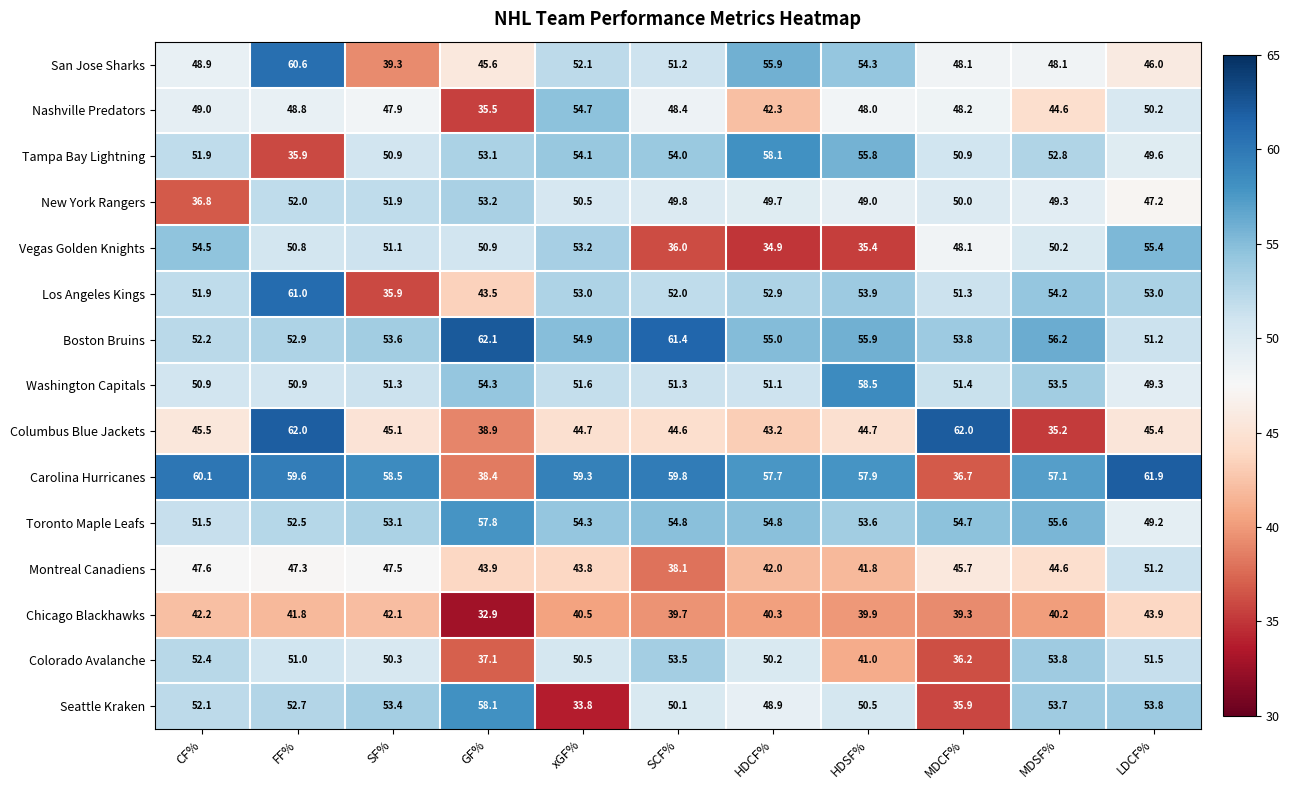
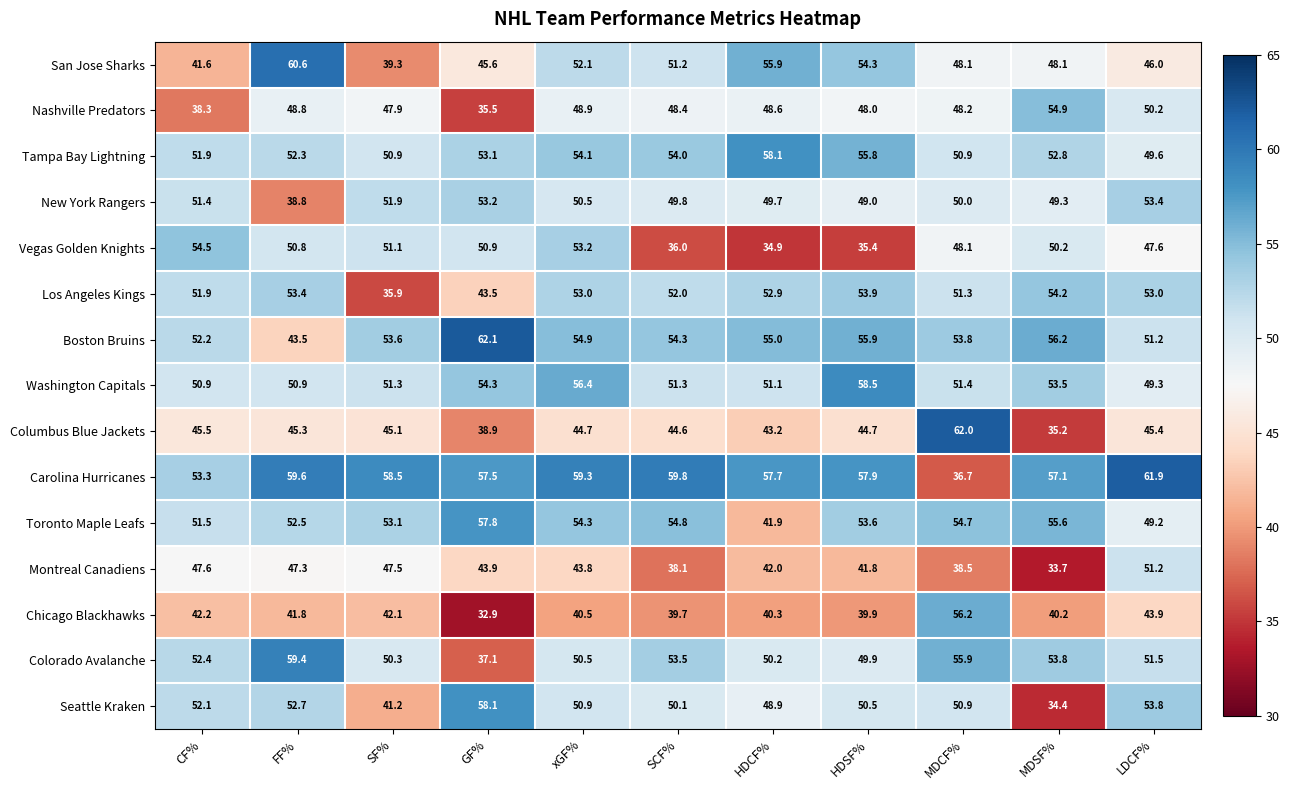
San Jose Sharks, CF%: 48.9 -> 41.6
Nashville Predators, CF%: 49.0 -> 38.3
Nashville Predators, xGF%: 54.7 -> 48.9
Nashville Predators, HDCF%: 42.3 -> 48.6
Nashville Predators, MDSF%: 44.6 -> 54.9
Tampa Bay Lightning, FF%: 35.9 -> 52.3
New York Rangers, CF%: 36.8 -> 51.4
New York Rangers, FF%: 52.0 -> 38.8
New York Rangers, LDCF%: 47.2 -> 53.4
Vegas Golden Knights, LDCF%: 55.4 -> 47.6
Los Angeles Kings, FF%: 61.0 -> 53.4
Boston Bruins, FF%: 52.9 -> 43.5
Boston Bruins, SCF%: 61.4 -> 54.3
Washington Capitals, xGF%: 51.6 -> 56.4
Columbus Blue Jackets, FF%: 62.0 -> 45.3
Carolina Hurricanes, CF%: 60.1 -> 53.3
Carolina Hurricanes, GF%: 38.4 -> 57.5
Toronto Maple Leafs, HDCF%: 54.8 -> 41.9
Montreal Canadiens, MDCF%: 45.7 -> 38.5
Montreal Canadiens, MDSF%: 44.6 -> 33.7
Chicago Blackhawks, MDCF%: 39.3 -> 56.2
Colorado Avalanche, FF%: 51.0 -> 59.4
Colorado Avalanche, HDSF%: 41.0 -> 49.9
Colorado Avalanche, MDCF%: 36.2 -> 55.9
Seattle Kraken, SF%: 53.4 -> 41.2
Seattle Kraken, xGF%: 33.8 -> 50.9
Seattle Kraken, MDCF%: 35.9 -> 50.9
Seattle Kraken, MDSF%: 53.7 -> 34.4
